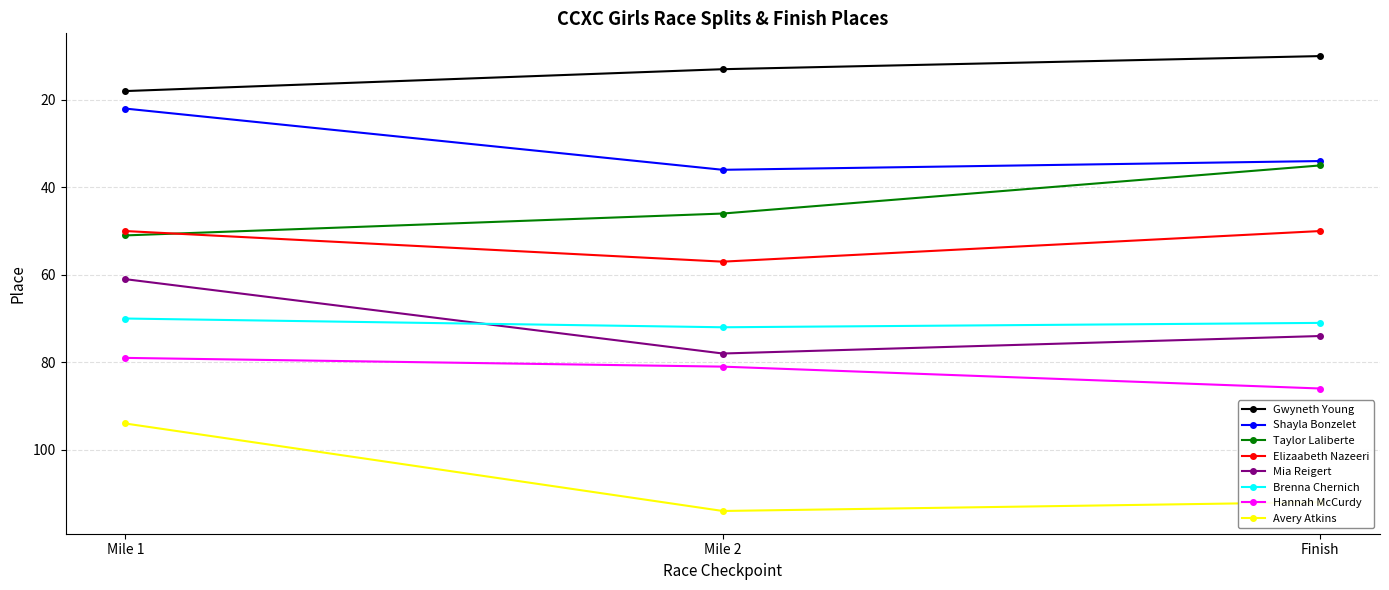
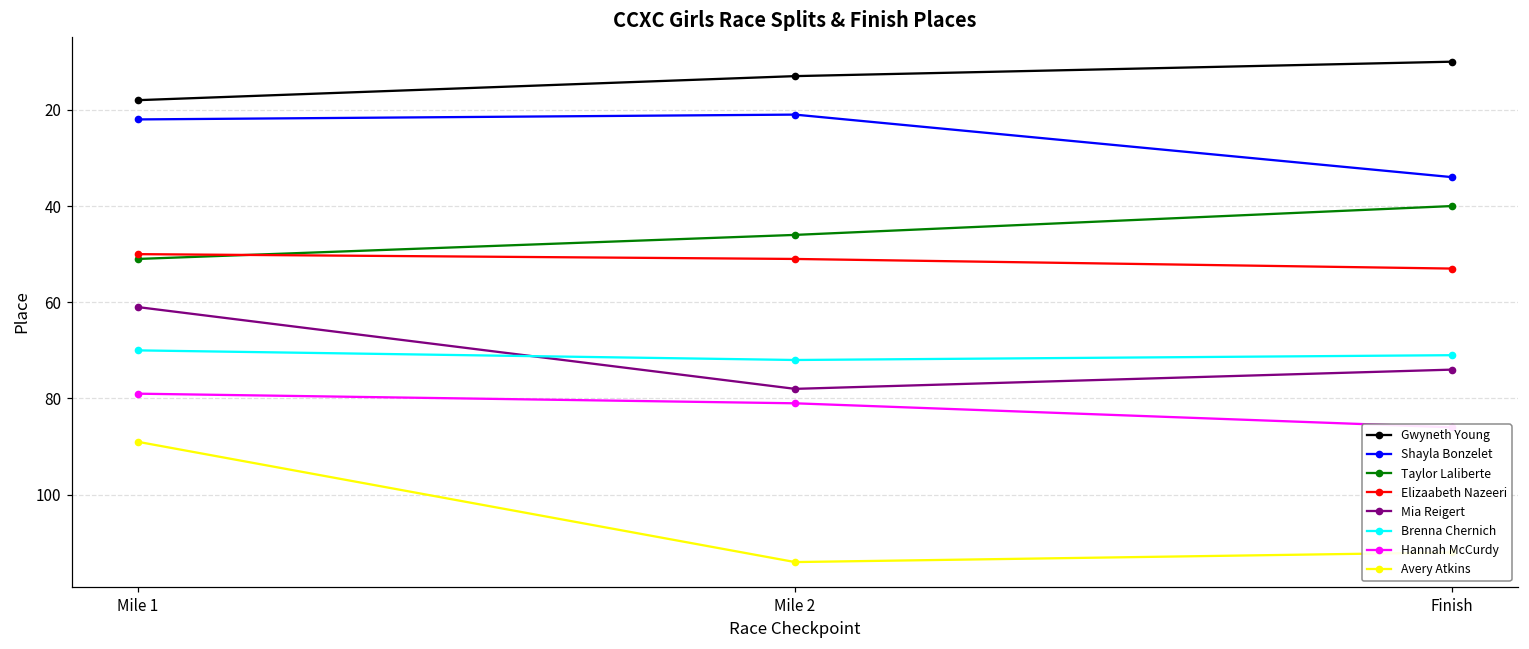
Avery Atkins, Mile 1: 94 -> 89
Shayla Bonzelet, Mile 2: 36 -> 21
Elizaabeth Nazeeri, Mile 2: 57 -> 51
Taylor Laliberte, Finish: 35 -> 40
Elizaabeth Nazeeri, Finish: 50 -> 53
